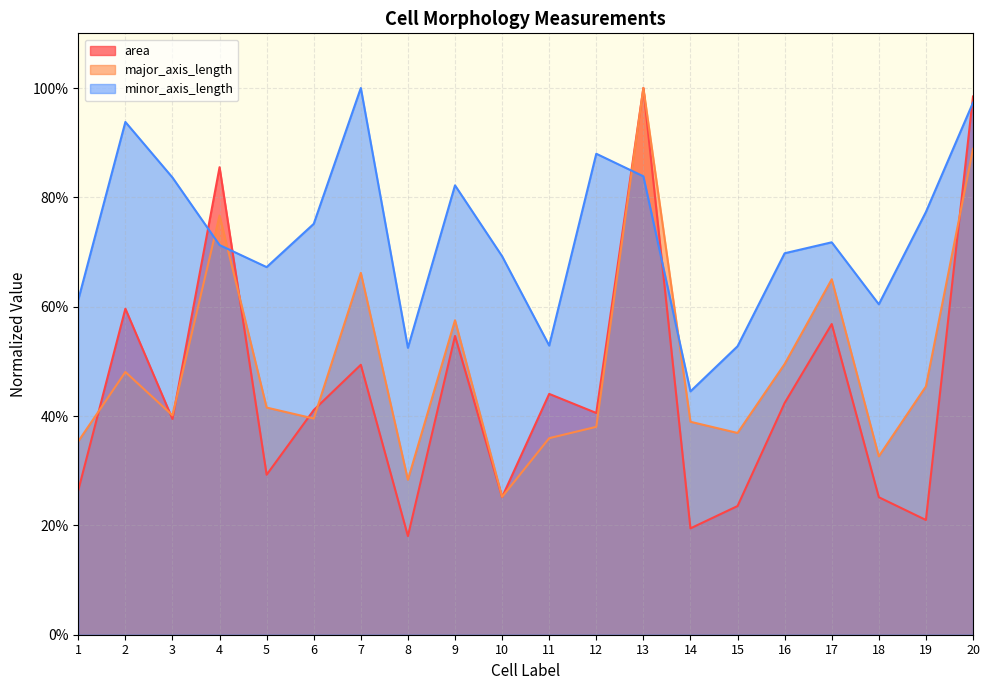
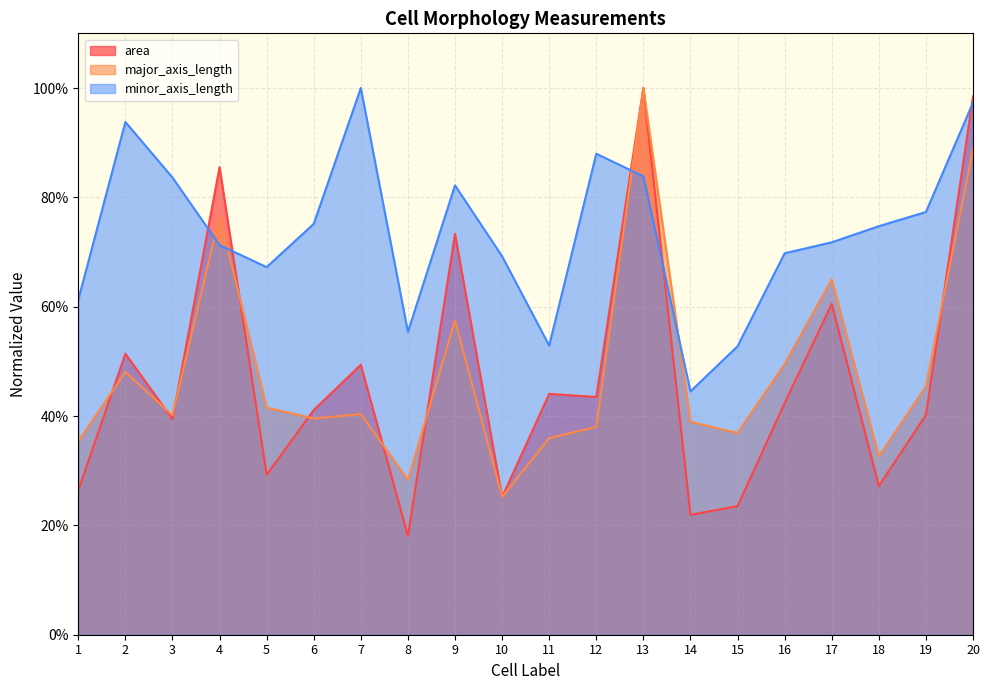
area, 2: 60% -> 51%
major_axis_length, 7: 66% -> 40%
minor_axis_length, 8: 52% -> 55%
area, 9: 55% -> 73%
area, 12: 41% -> 43%
area, 14: 19% -> 22%
area, 17: 57% -> 61%
area, 18: 25% -> 27%
minor_axis_length, 18: 60% -> 75%
area, 19: 21% -> 40%
